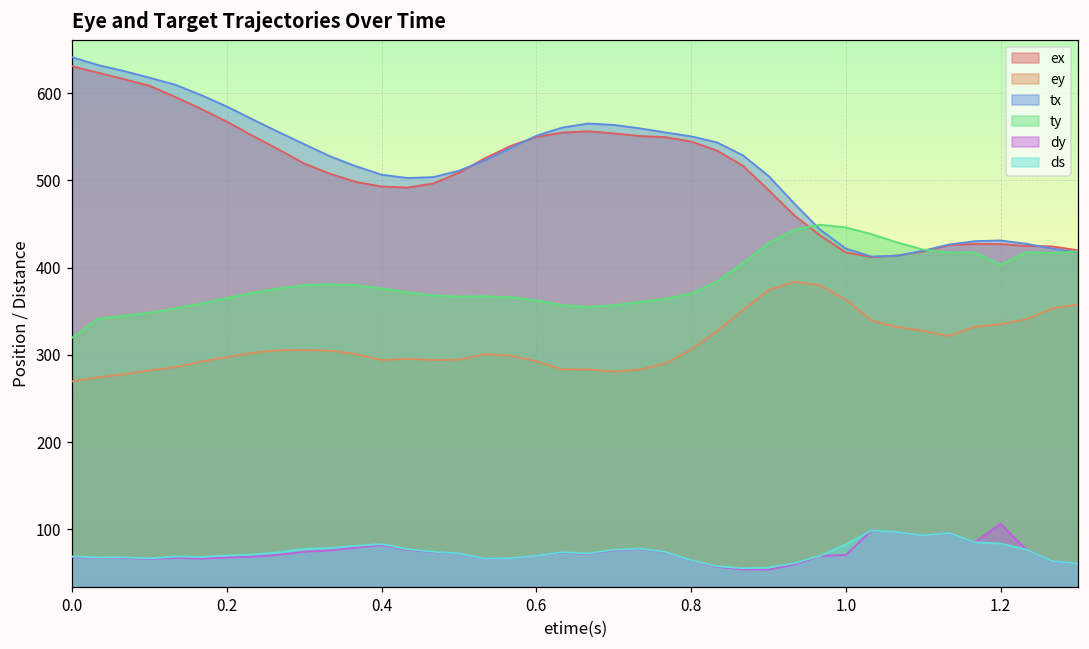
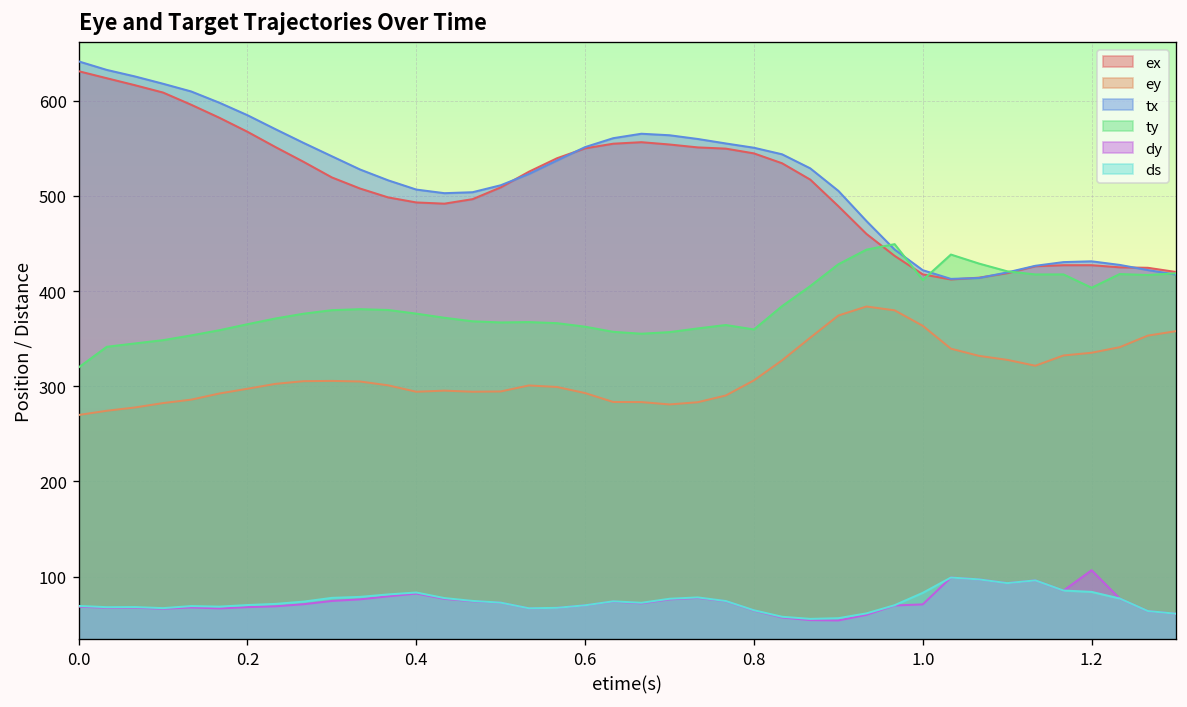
ty, 0.8: 370 -> 360
ty, 1.0: 450 -> 410
